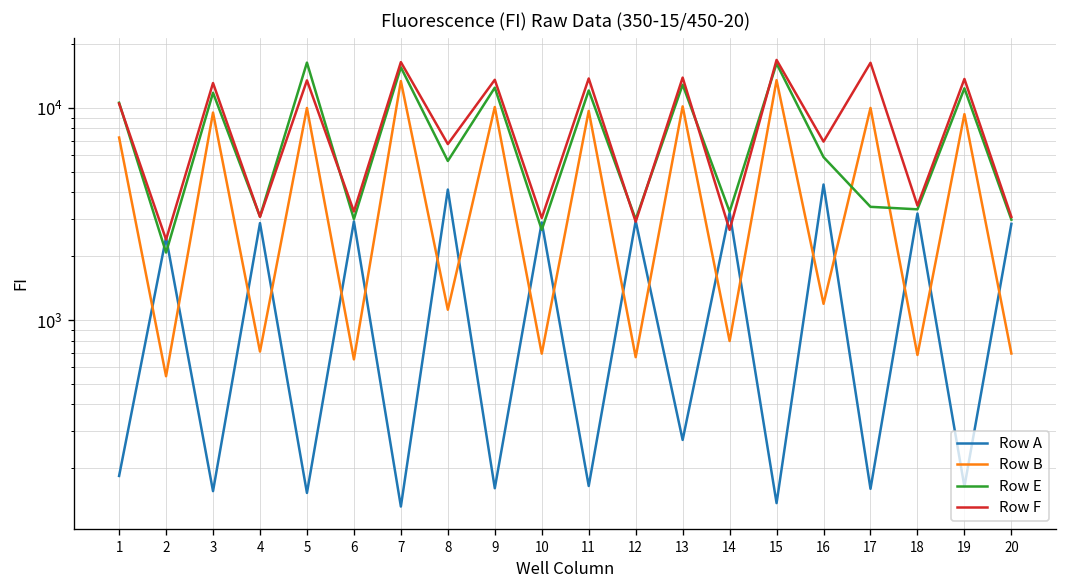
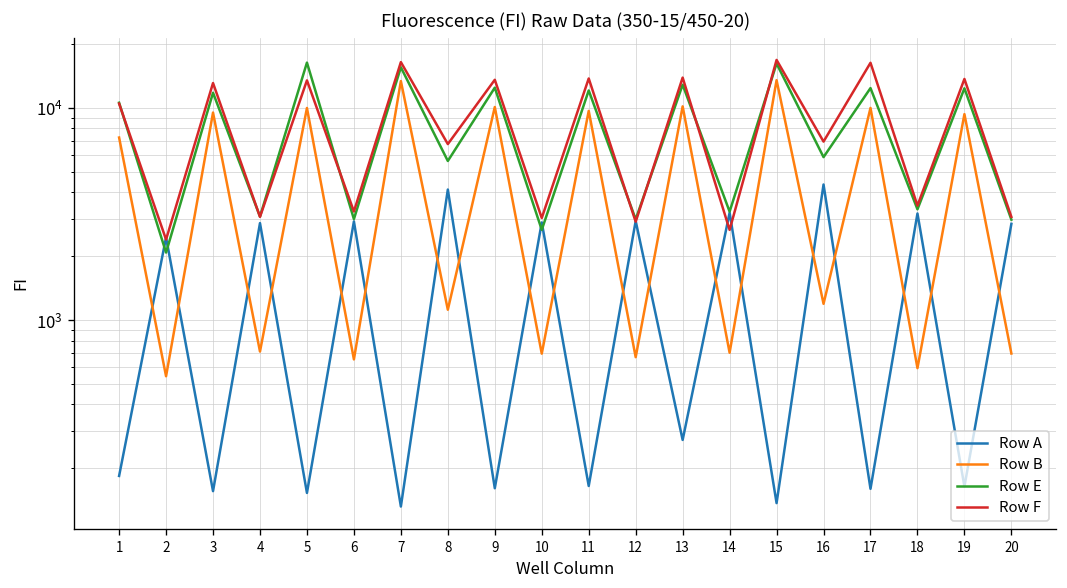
Row B, 14: 800 -> 700
Row E, 17: 3400 -> 12000
Row B, 18: 680 -> 590
